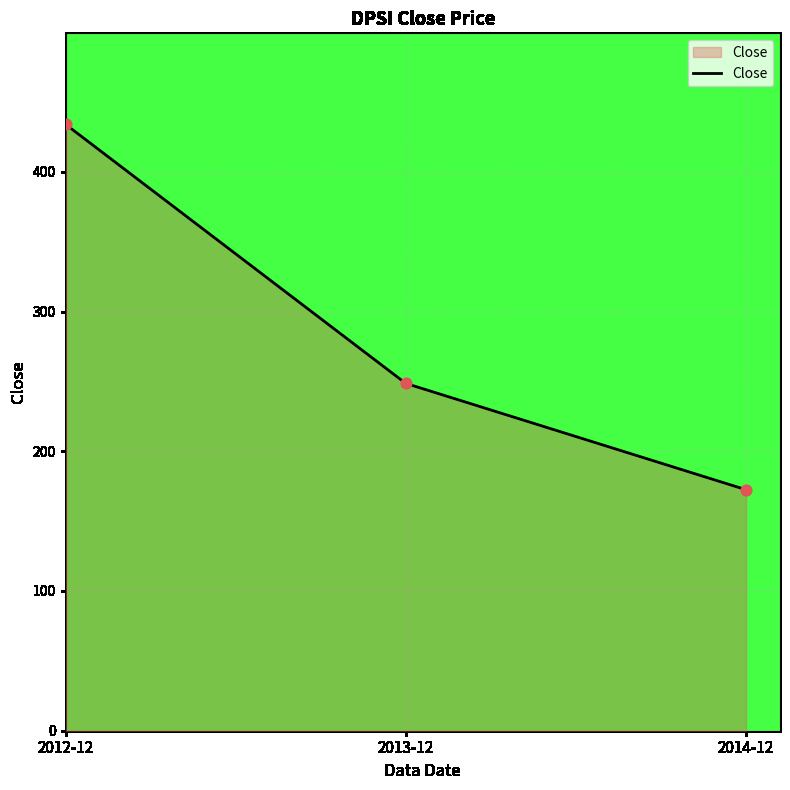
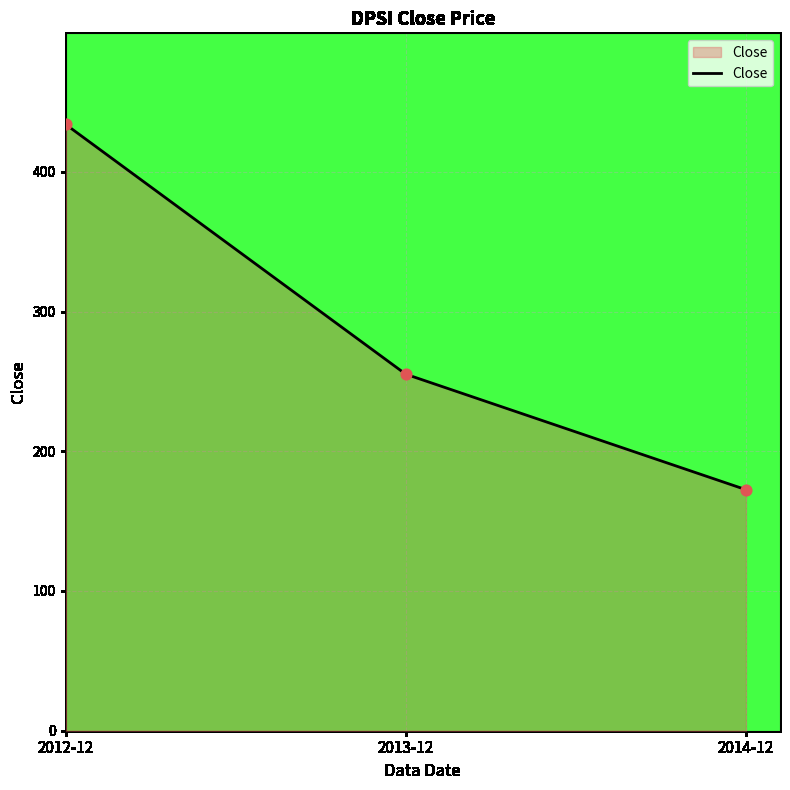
2013-12: 249 -> 255
